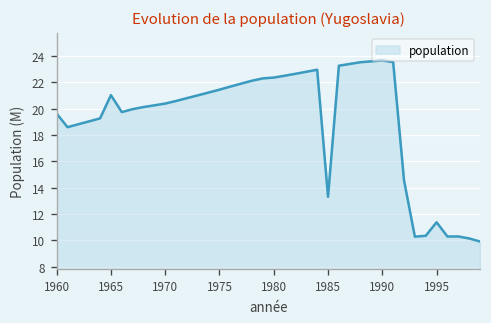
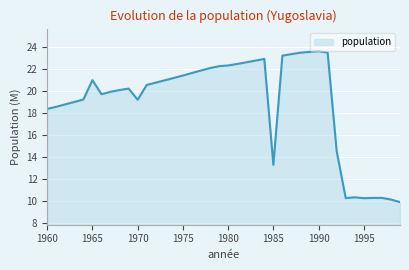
1960: 19.6 -> 18.4
1970: 20.4 -> 19.2
1995: 11.4 -> 10.3
